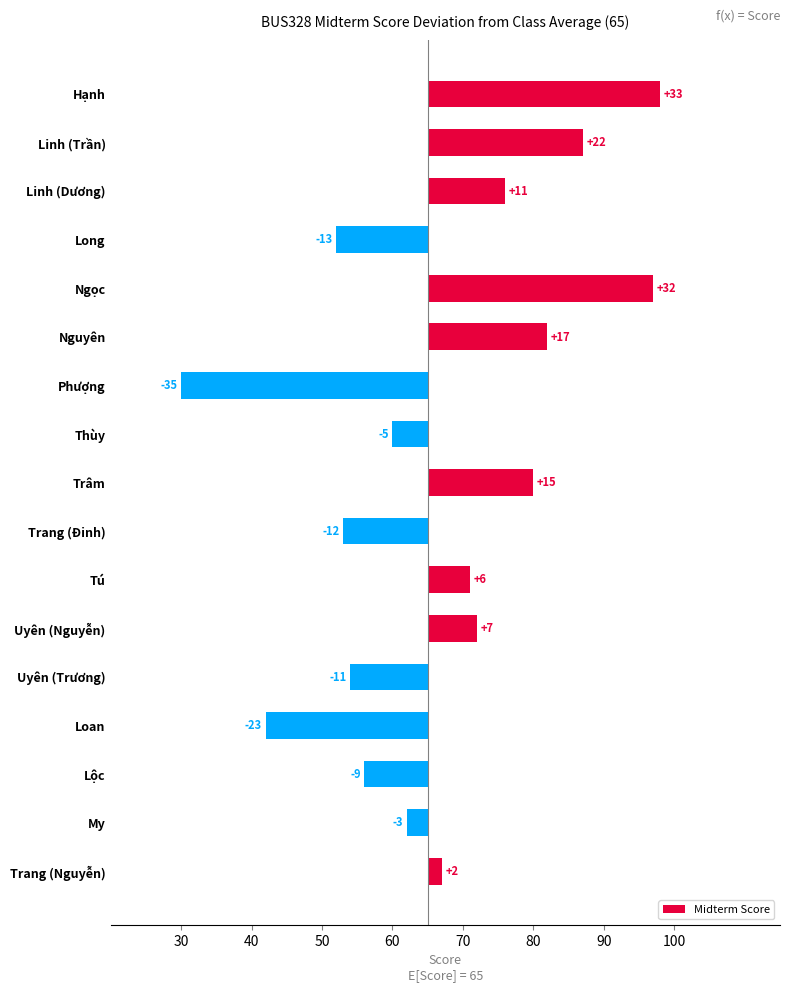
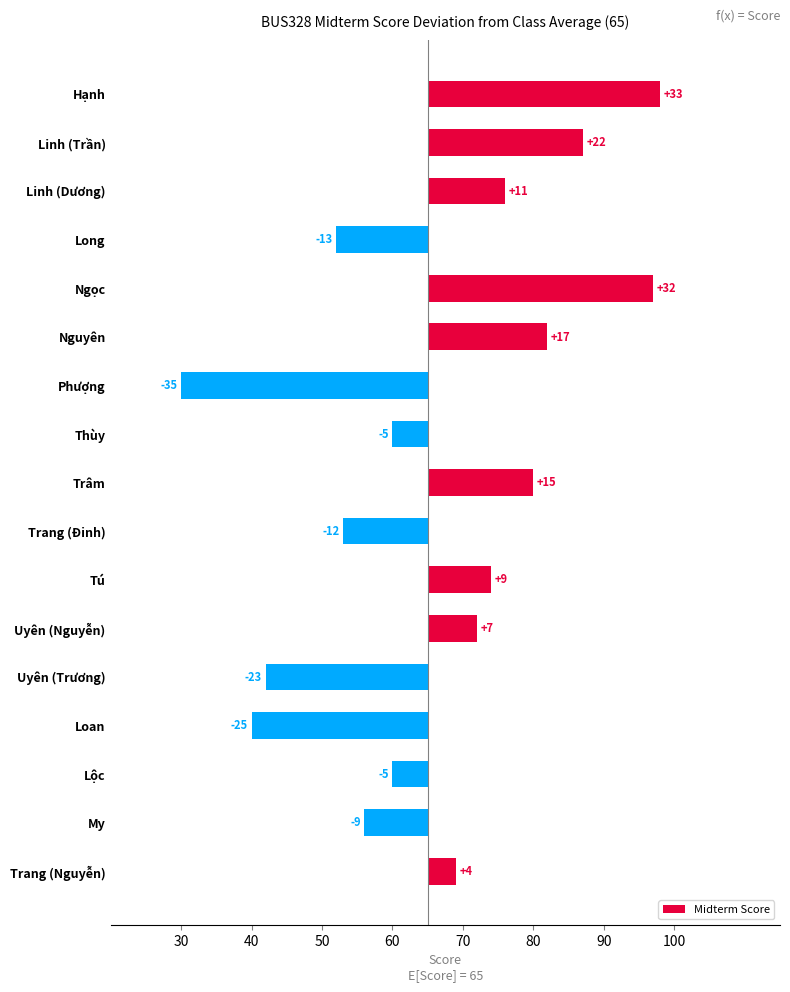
Tú: +6 -> +9
Uyên (Trương): -11 -> -23
Loan: -23 -> -25
Lộc: -9 -> -5
My: -3 -> -9
Trang (Nguyễn): +2 -> +4
